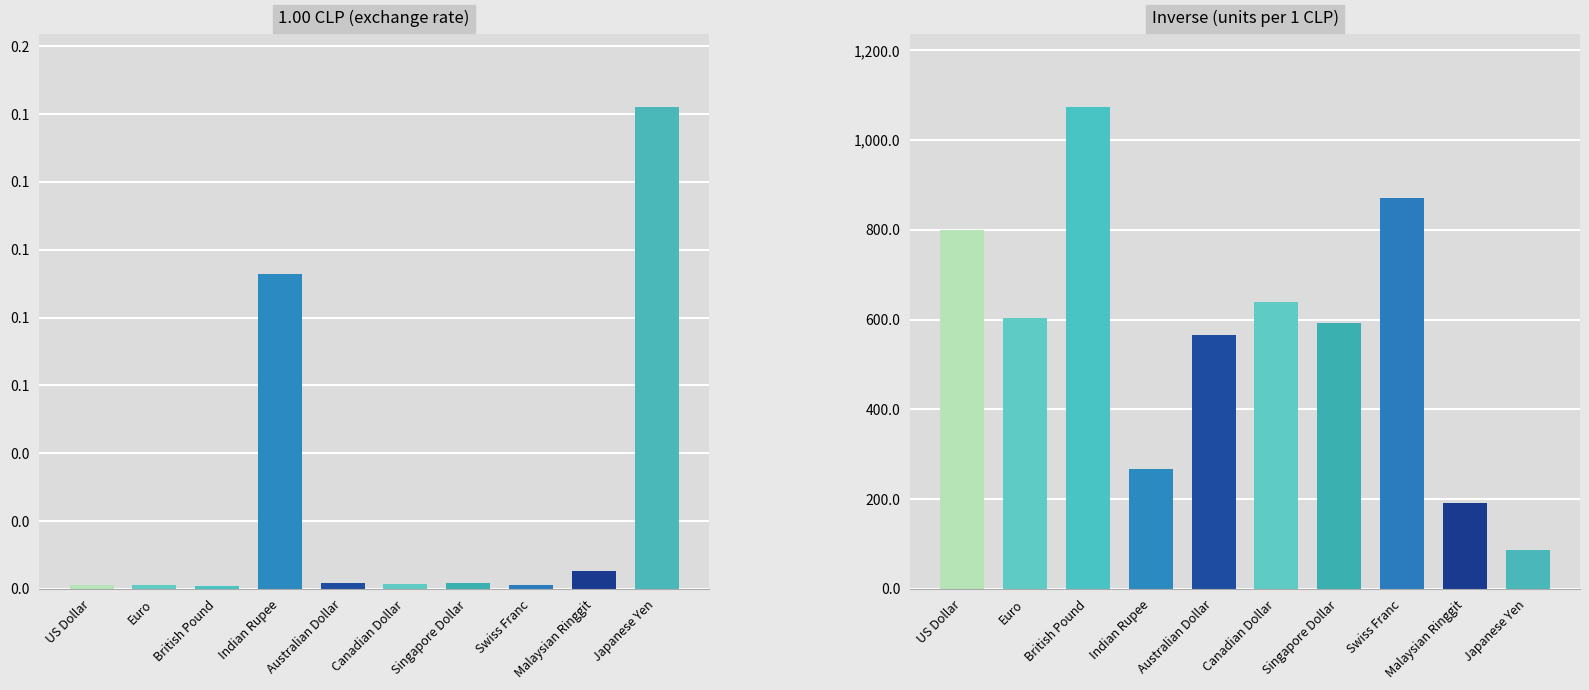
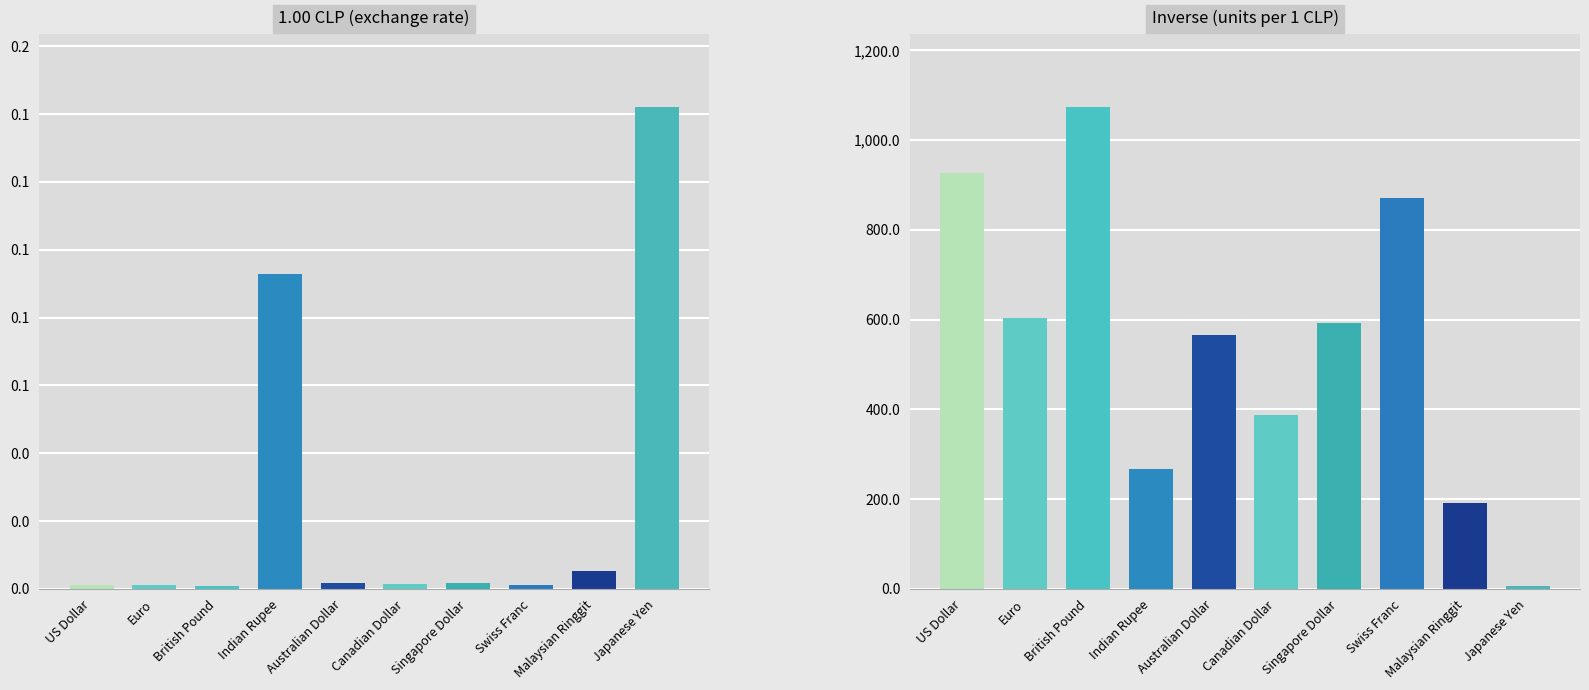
Inverse (units per 1 CLP), US Dollar: 800 -> 930
Inverse (units per 1 CLP), Canadian Dollar: 640 -> 390
Inverse (units per 1 CLP), Japanese Yen: 90 -> 10
